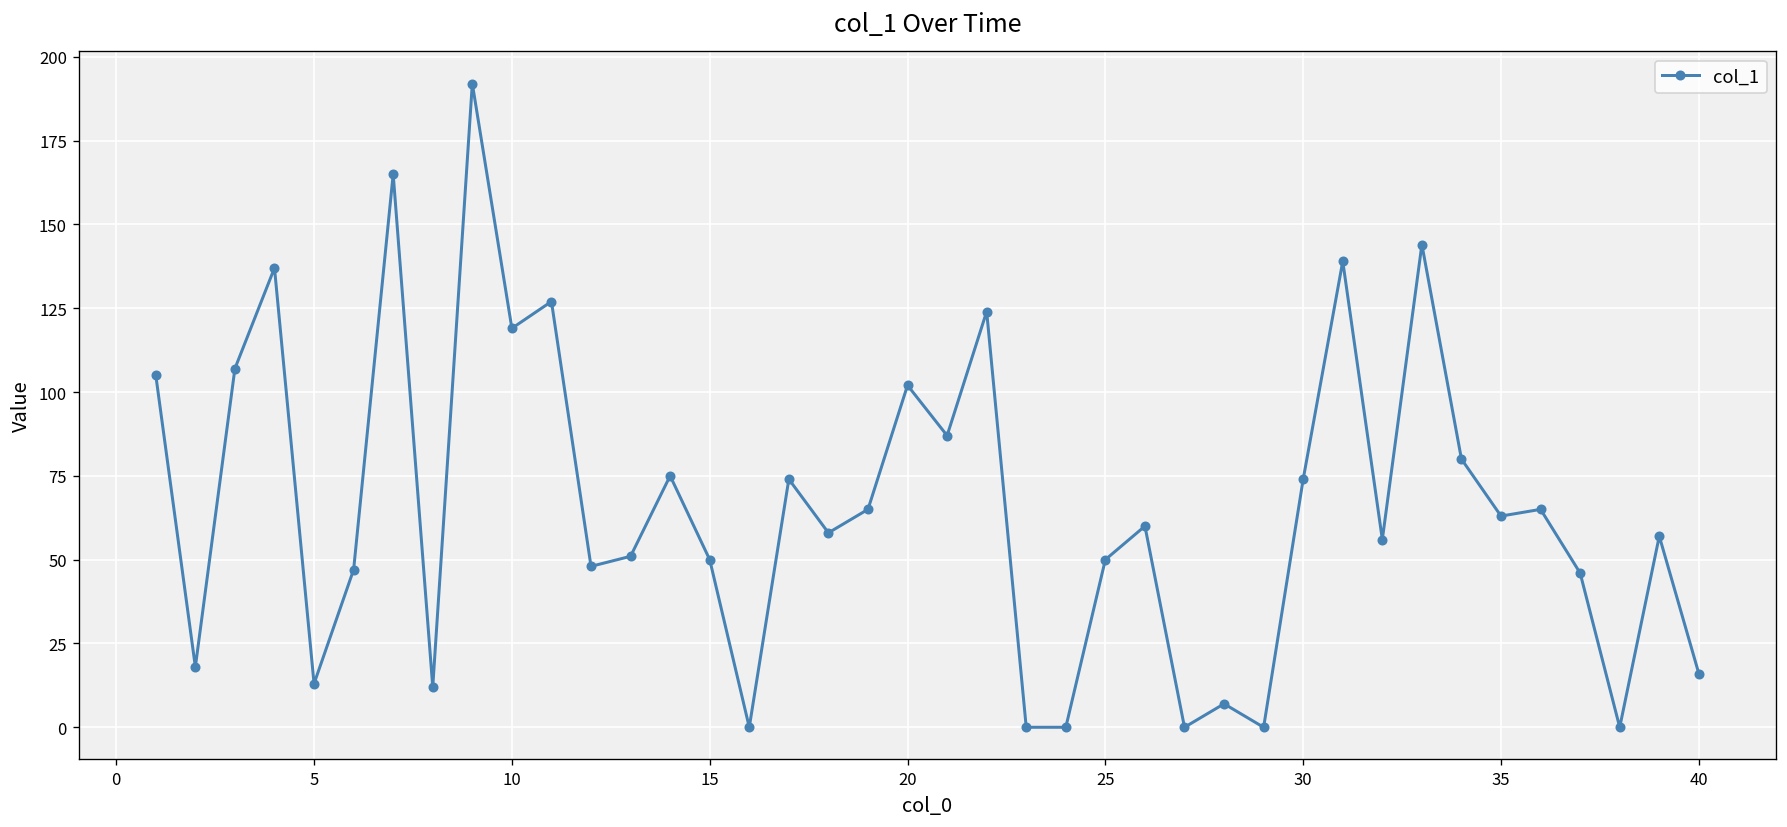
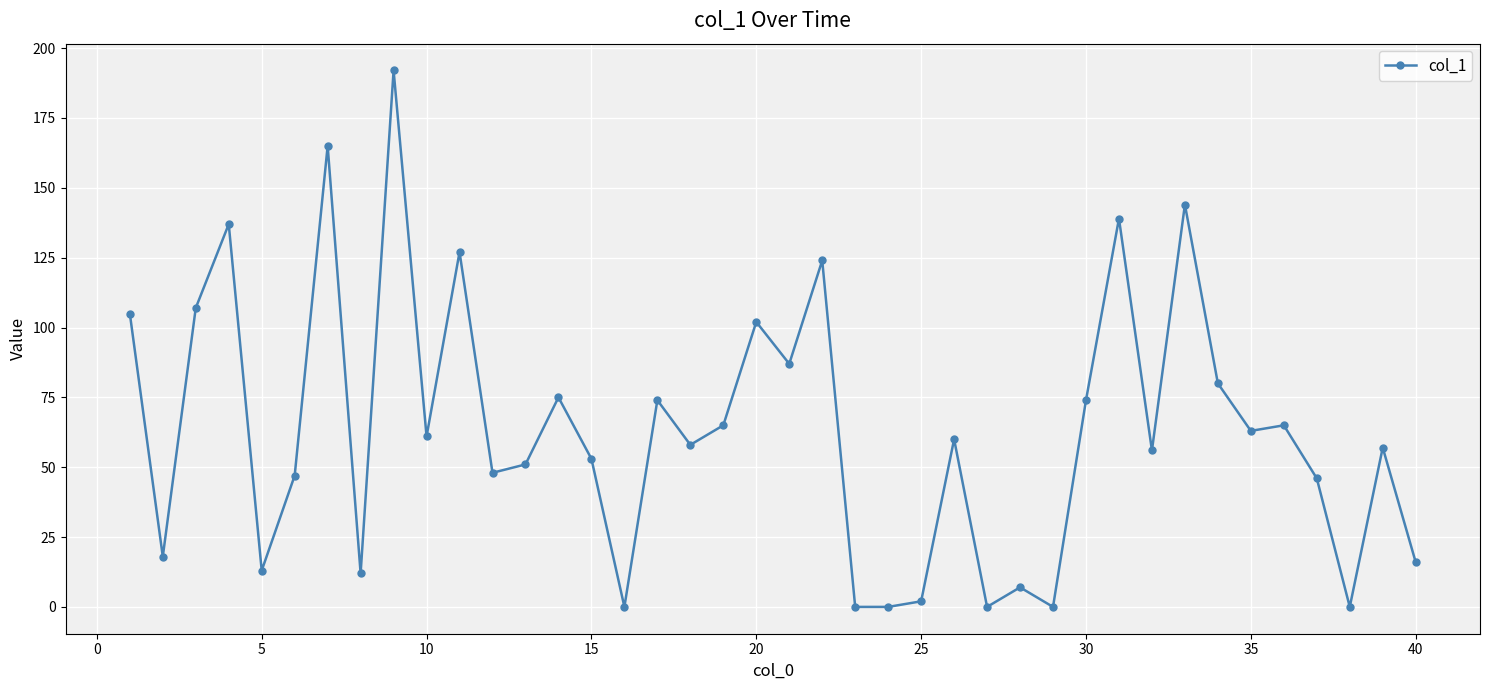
10: 119 -> 61
15: 50 -> 53
25: 50 -> 2
